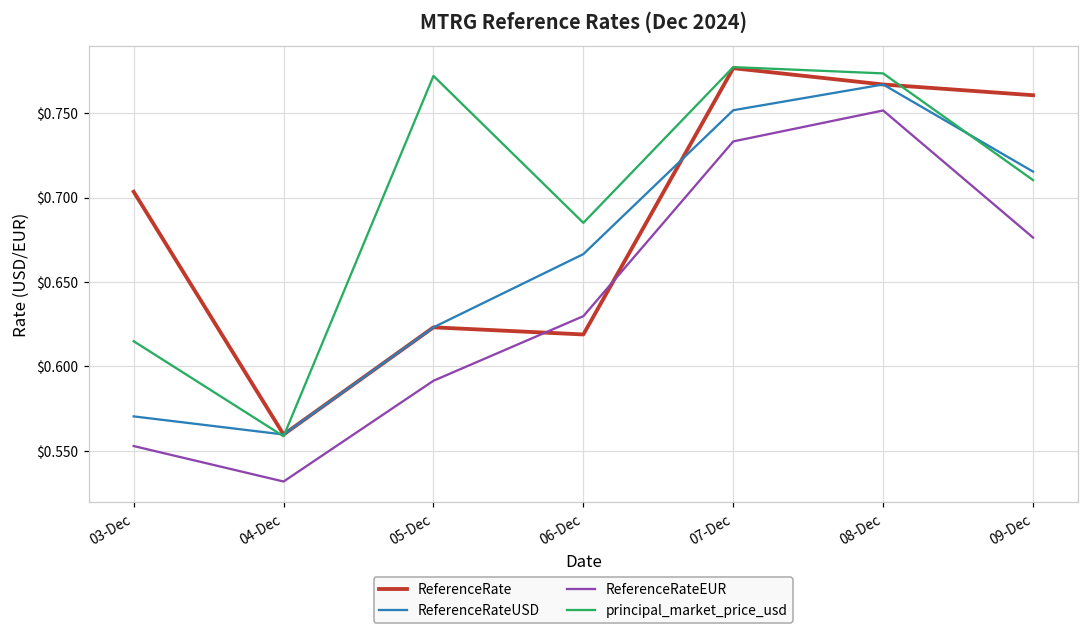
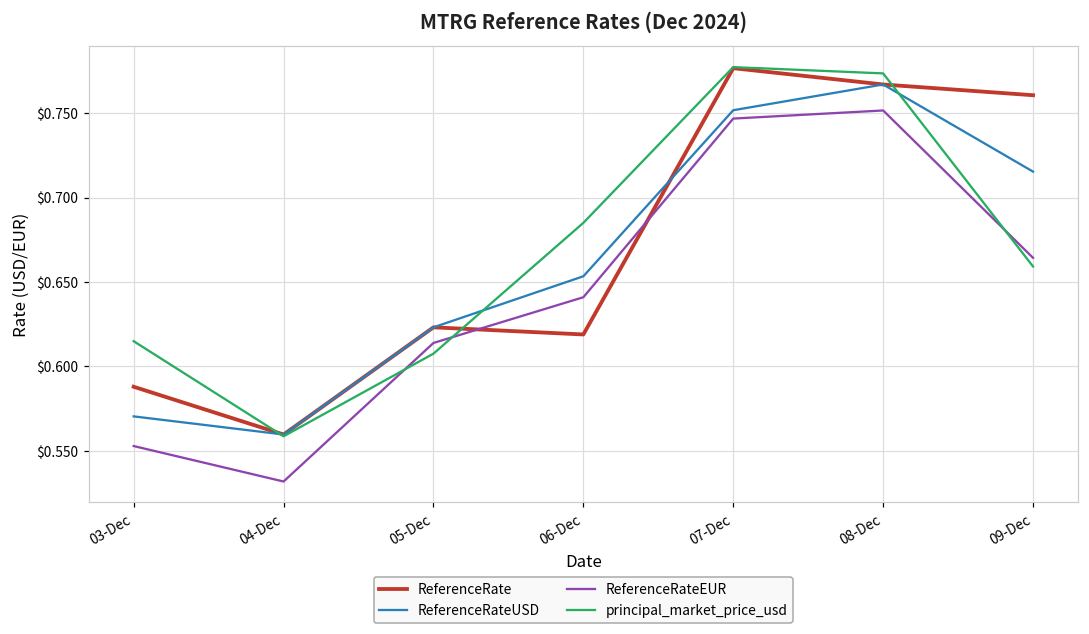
ReferenceRate, 03-Dec: $0.704 -> $0.588
ReferenceRateEUR, 05-Dec: $0.592 -> $0.614
principal_market_price_usd, 05-Dec: $0.772 -> $0.608
ReferenceRateUSD, 06-Dec: $0.667 -> $0.653
ReferenceRateEUR, 06-Dec: $0.630 -> $0.641
ReferenceRateEUR, 07-Dec: $0.733 -> $0.747
ReferenceRateEUR, 09-Dec: $0.676 -> $0.664
principal_market_price_usd, 09-Dec: $0.710 -> $0.659
